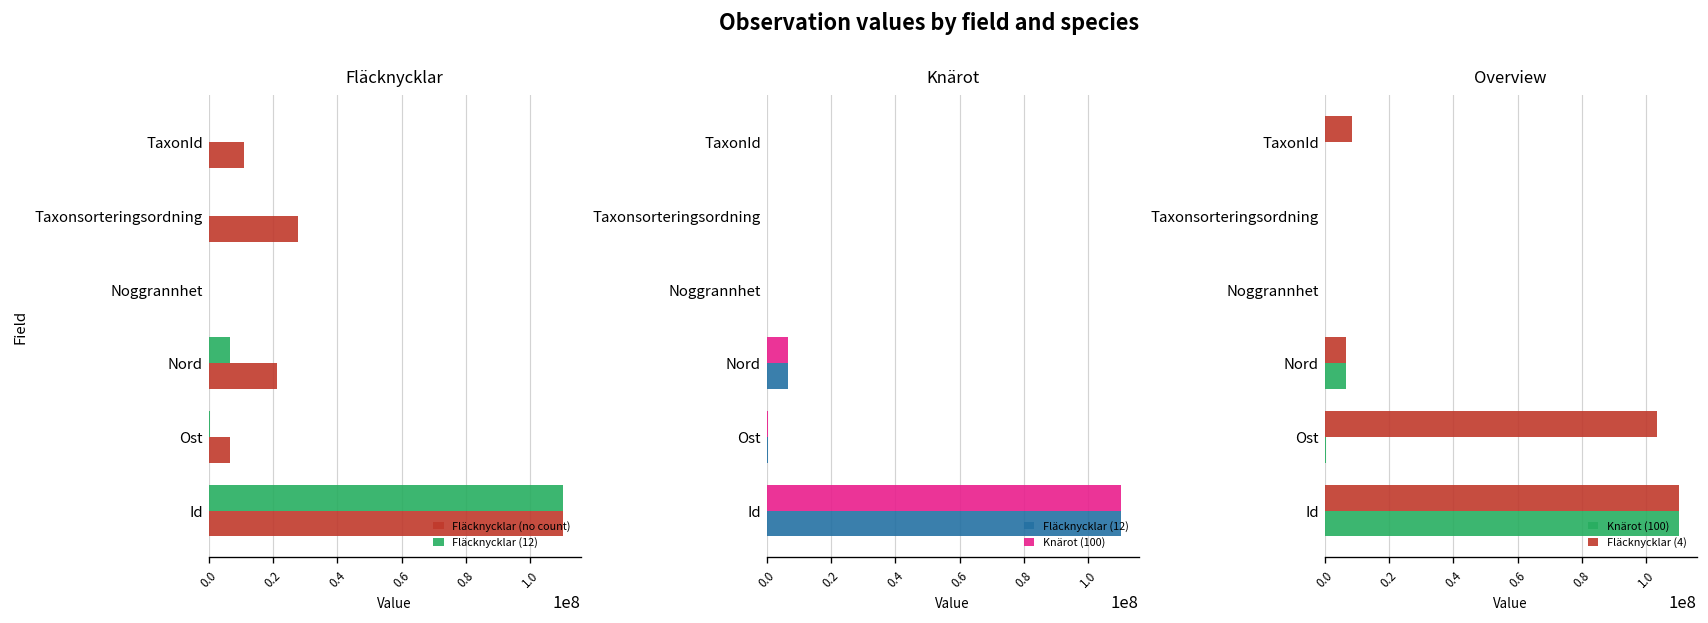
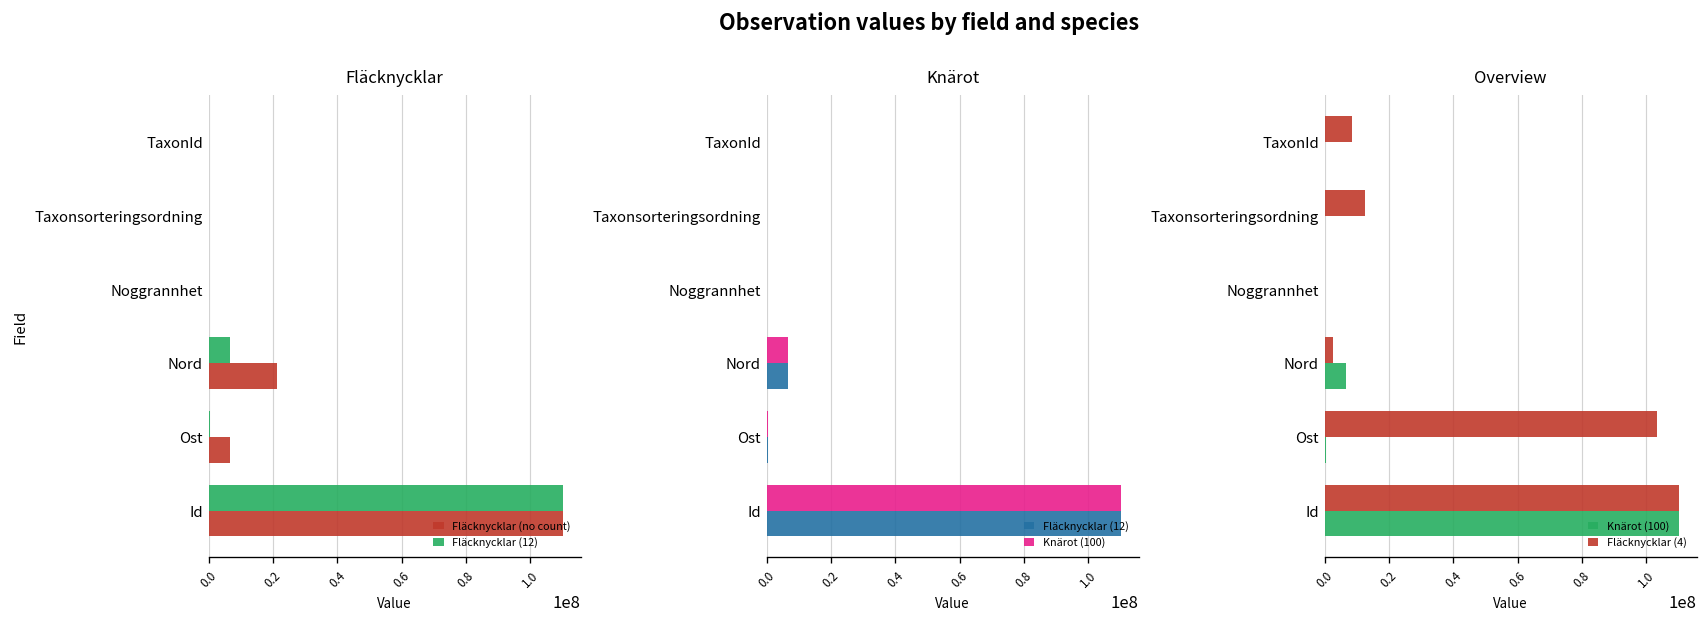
Fläcknycklar, Fläcknycklar (no count), TaxonId: 11000000 -> 0
Fläcknycklar, Fläcknycklar (no count), Taxonsorteringsordning: 28000000 -> 0
Overview, Fläcknycklar (4), Taxonsorteringsordning: 0 -> 12000000
Overview, Fläcknycklar (4), Nord: 7000000 -> 3000000
